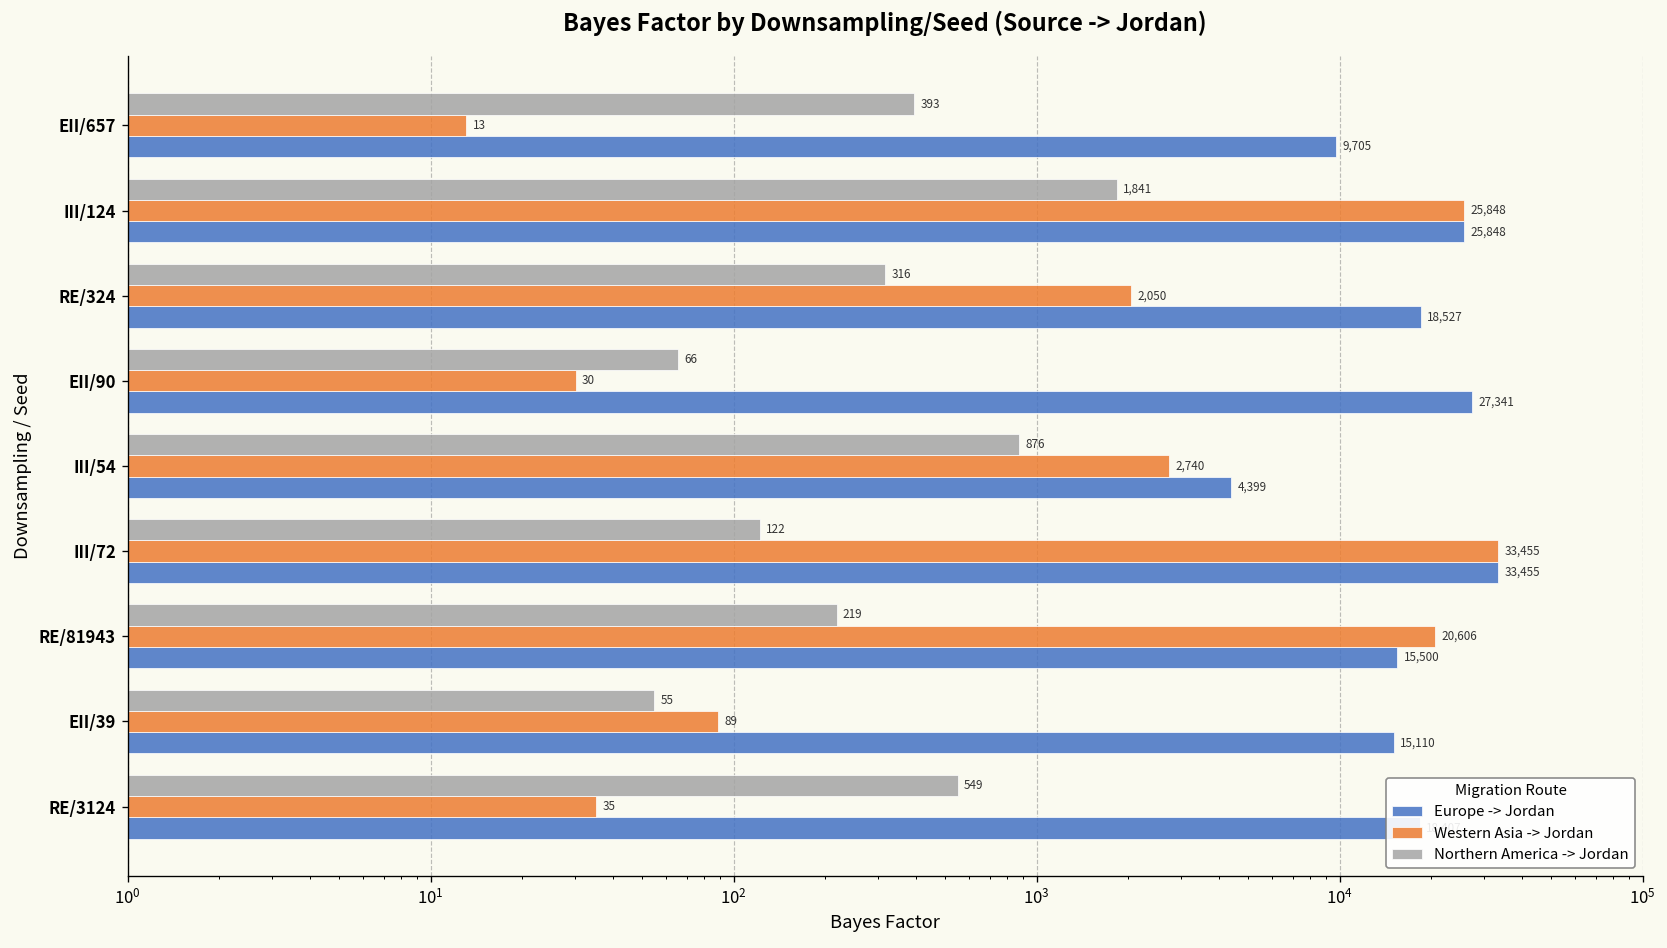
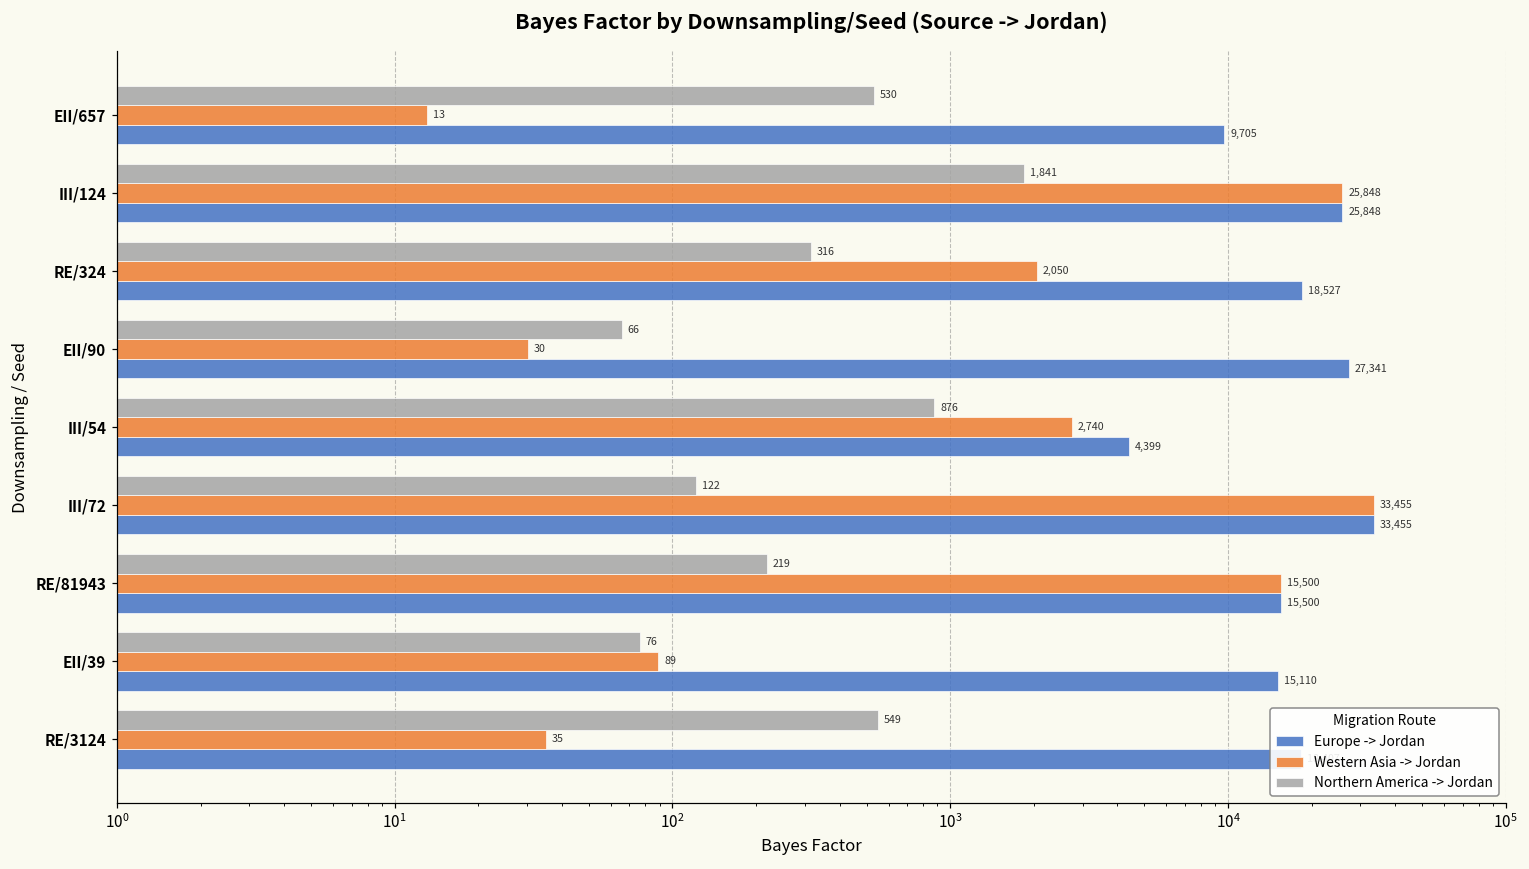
Northern America -> Jordan, EII/657: 393 -> 530
Western Asia -> Jordan, RE/81943: 20,606 -> 15,500
Northern America -> Jordan, EII/39: 55 -> 76
